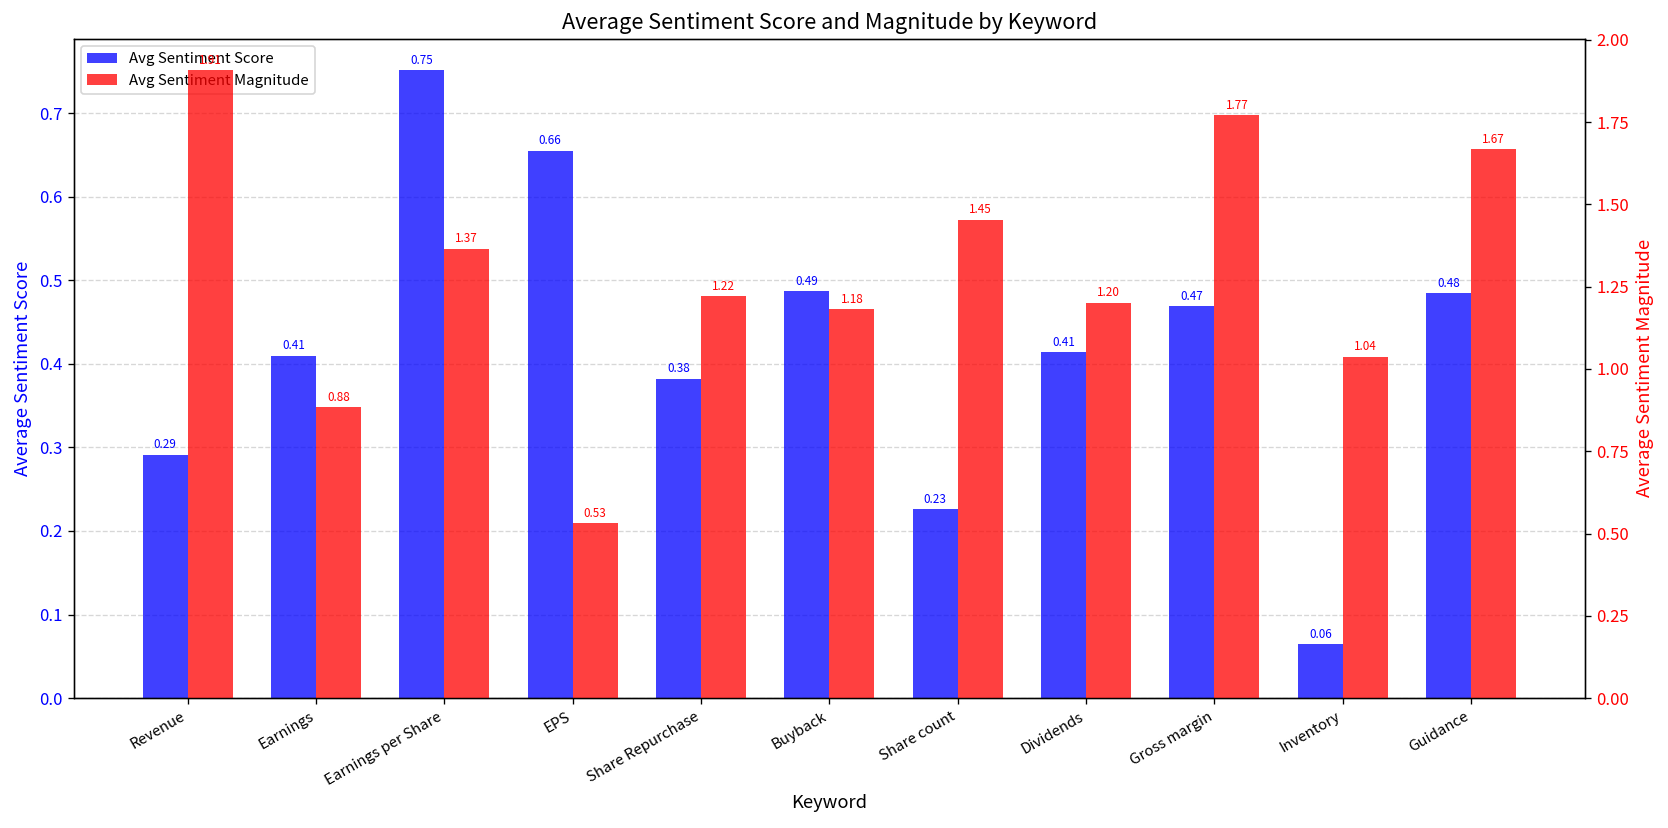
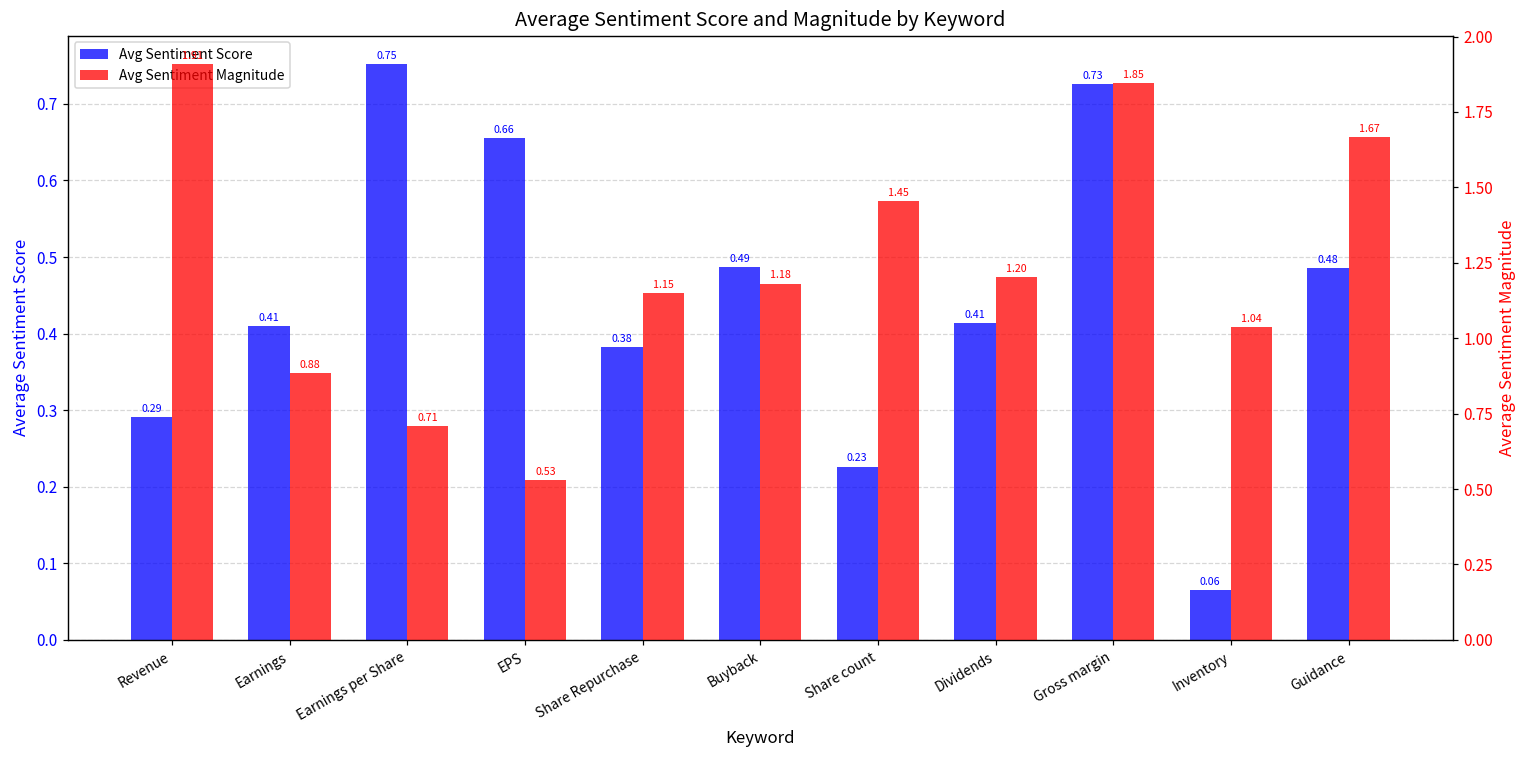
Avg Sentiment Score, Gross margin: 0.47 -> 0.73
Avg Sentiment Magnitude, Earnings per Share: 1.37 -> 0.71
Avg Sentiment Magnitude, Share Repurchase: 1.22 -> 1.15
Avg Sentiment Magnitude, Gross margin: 1.77 -> 1.85
